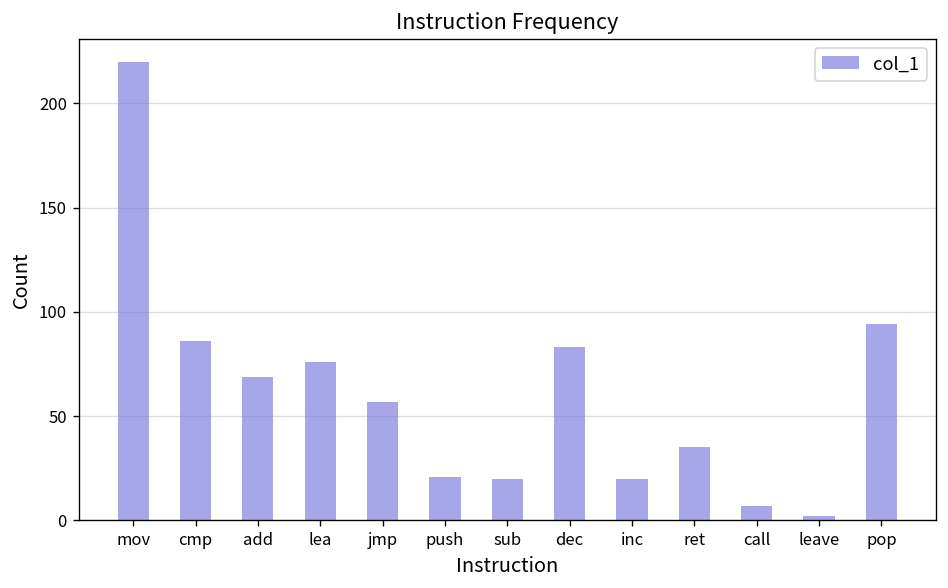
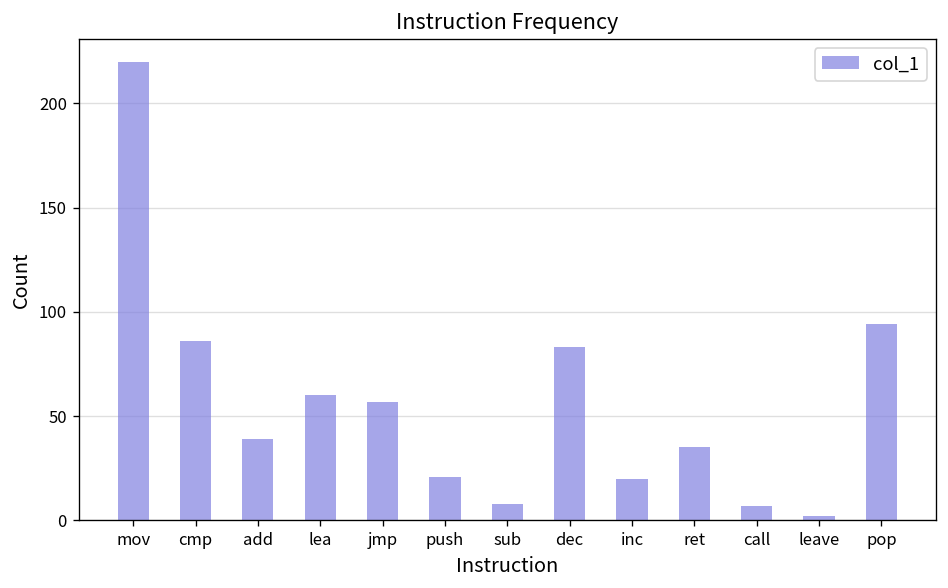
add: 69 -> 39
lea: 76 -> 60
sub: 20 -> 8
